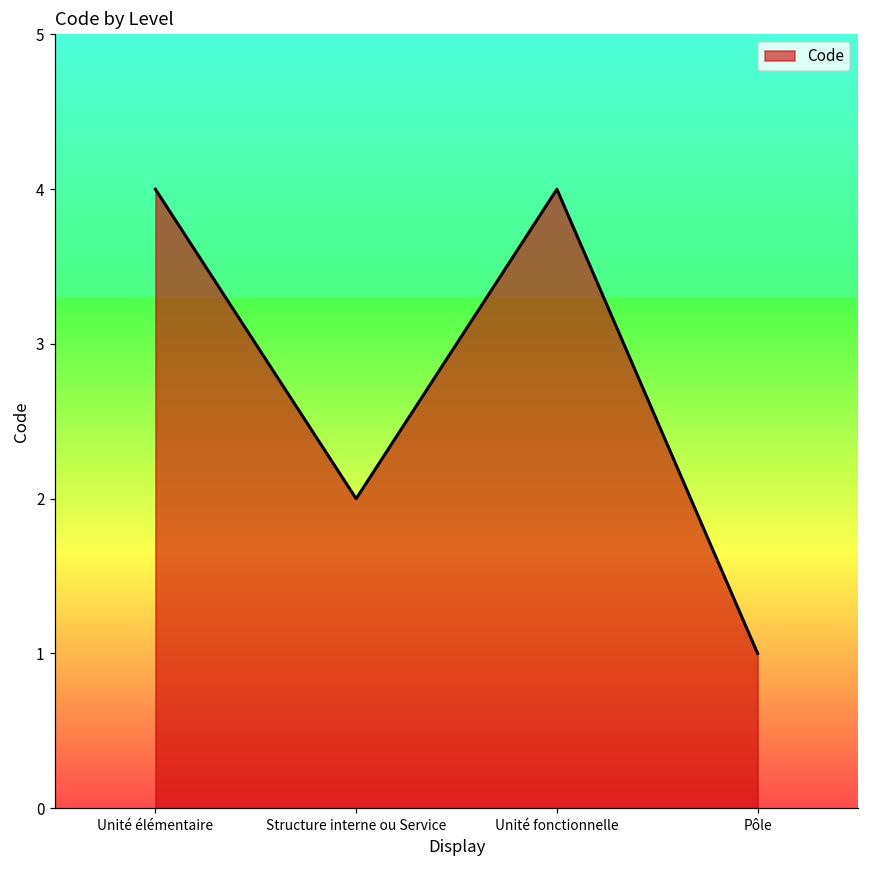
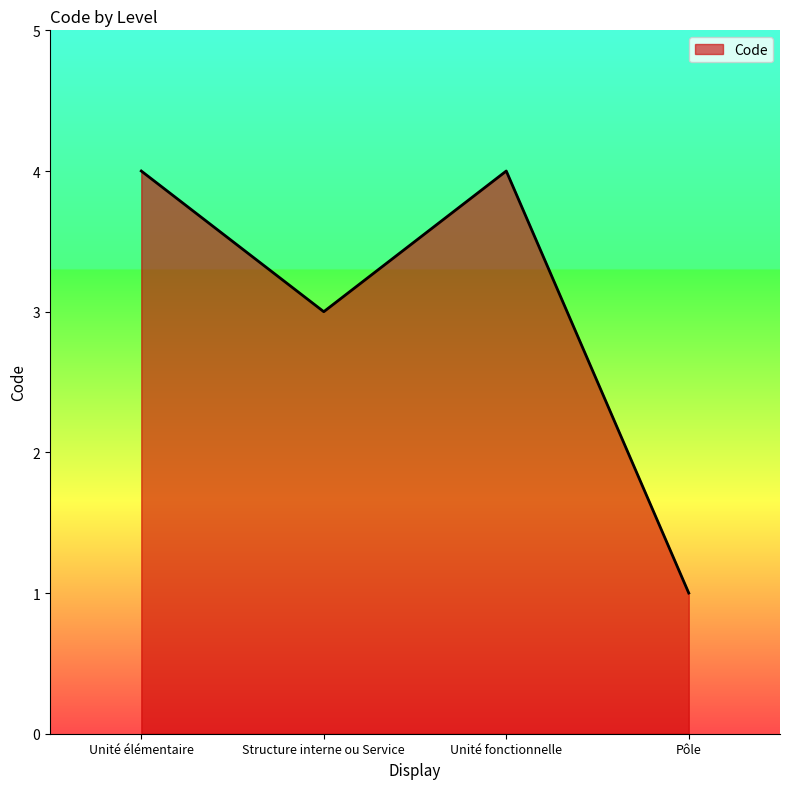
Structure interne ou Service: 2 -> 3
